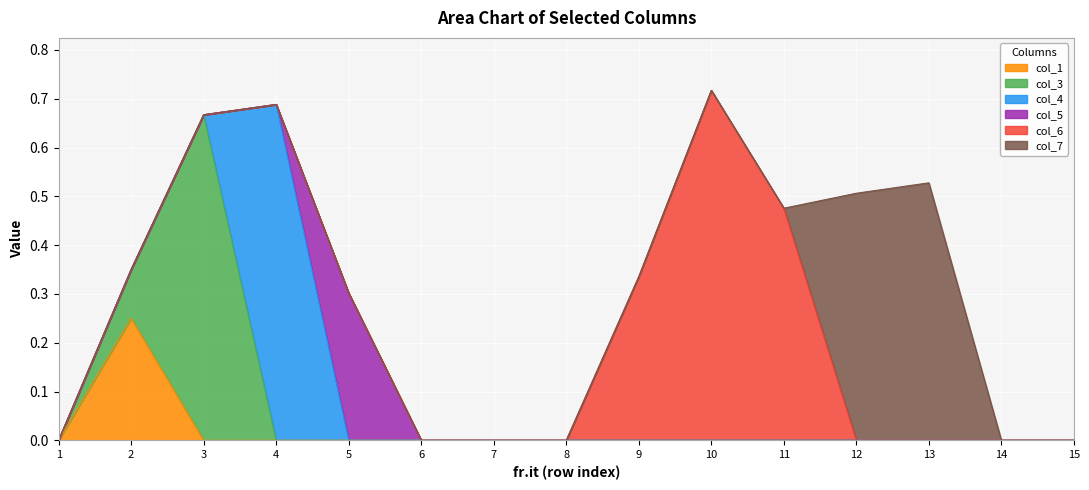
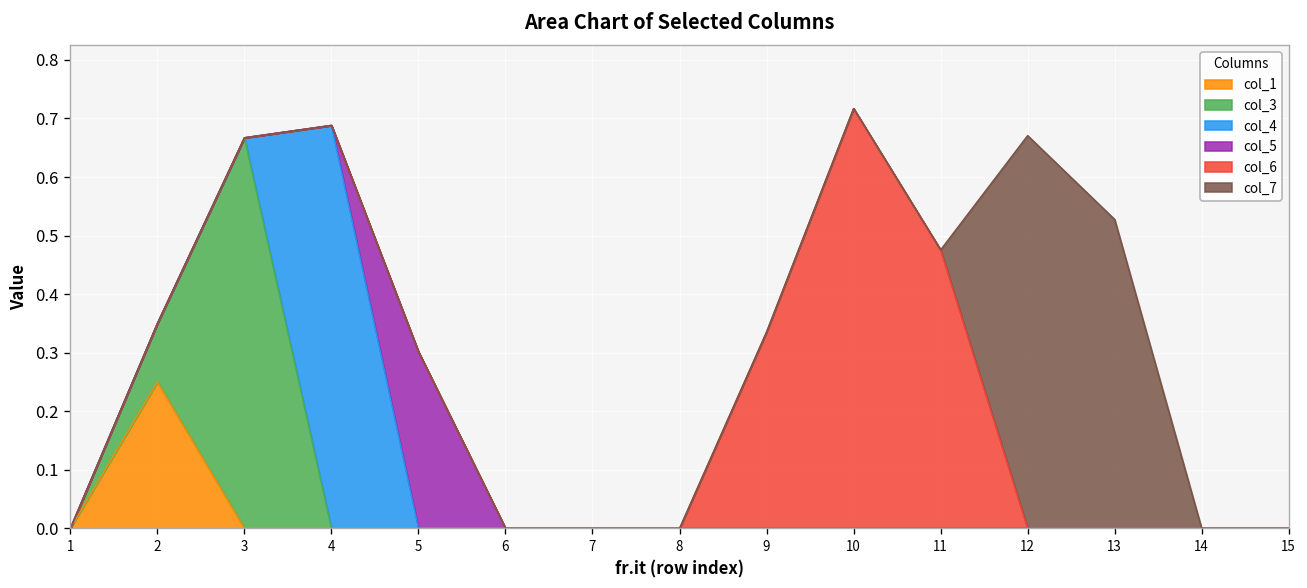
col_7, 12: 0.51 -> 0.67
